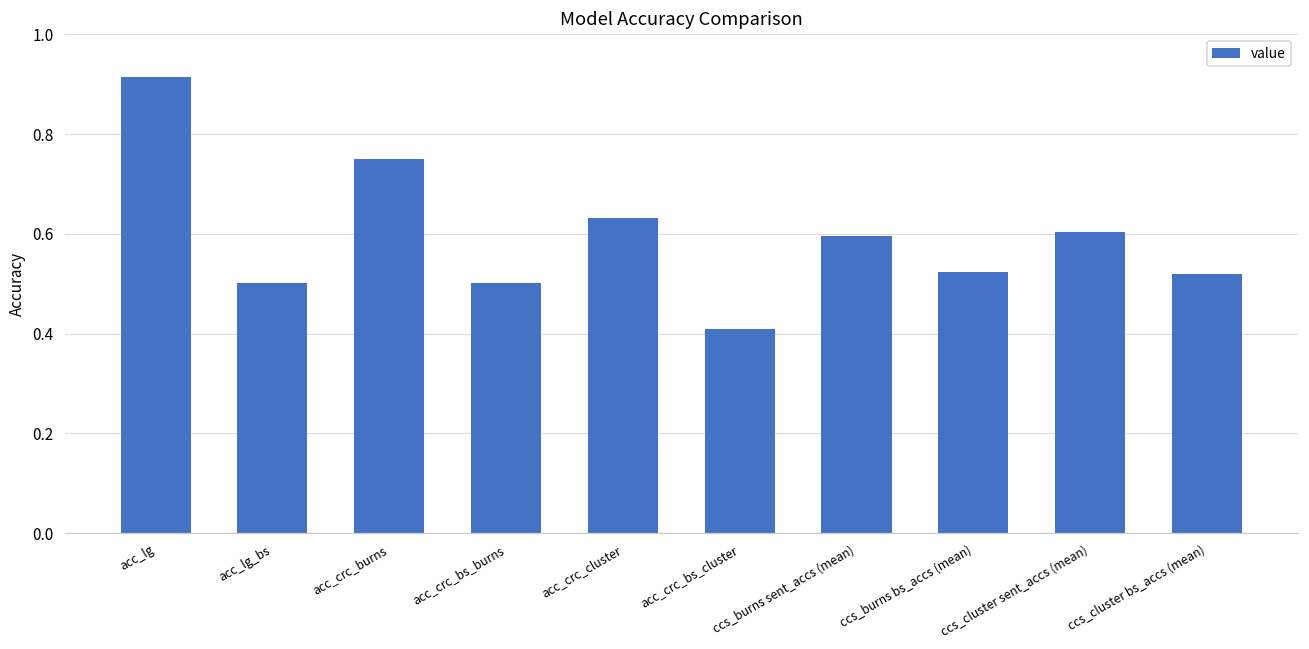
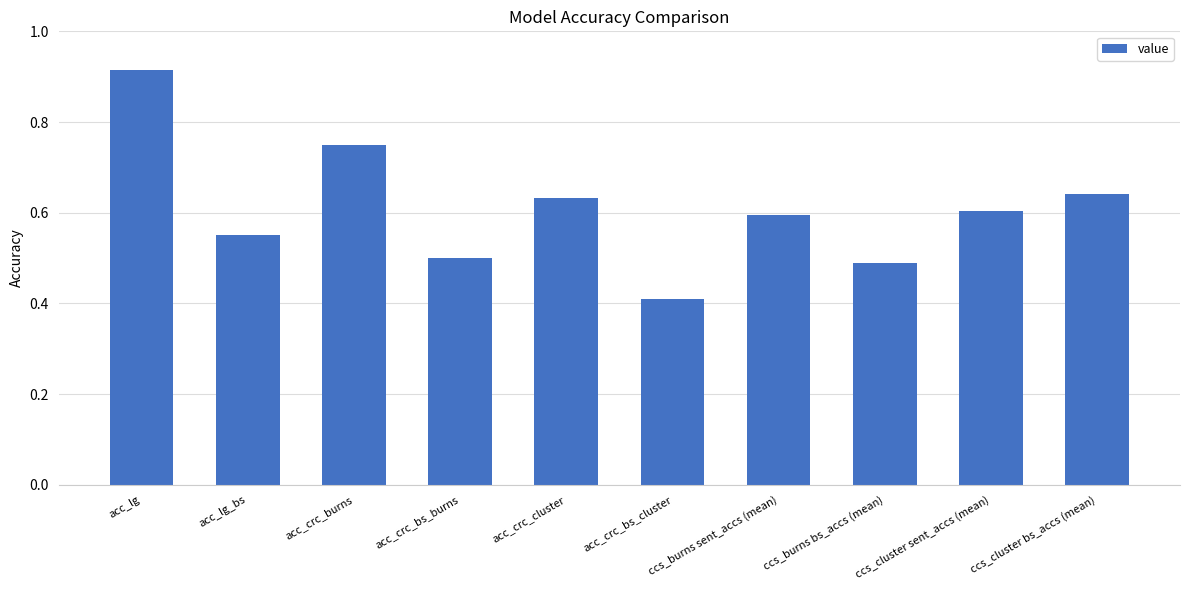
acc_lg_bs: 0.50 -> 0.55
ccs_burns bs_accs (mean): 0.52 -> 0.49
ccs_cluster bs_accs (mean): 0.52 -> 0.64
